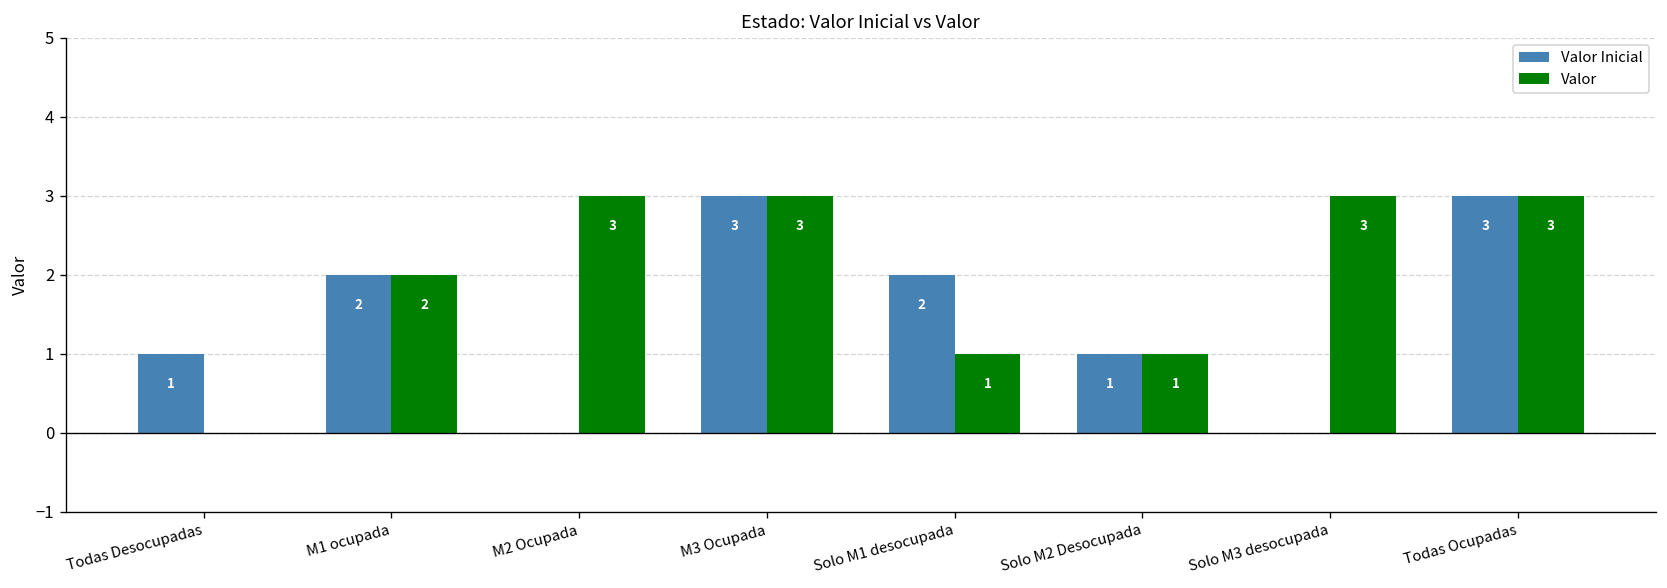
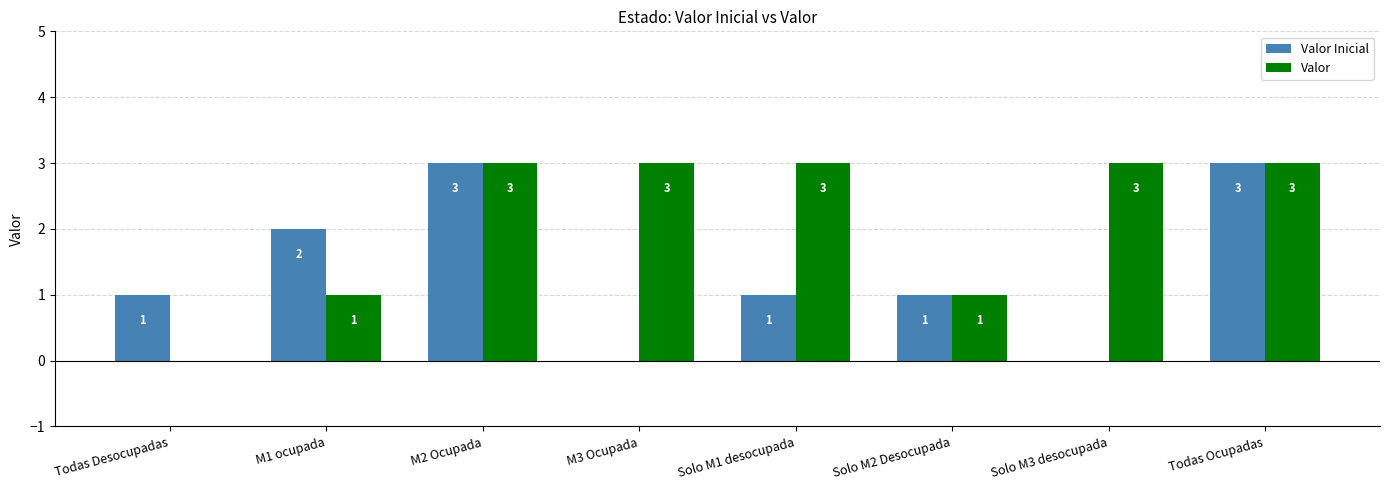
Valor, M1 ocupada: 2 -> 1
Valor Inicial, M2 Ocupada: 0 -> 3
Valor Inicial, M3 Ocupada: 3 -> 0
Valor Inicial, Solo M1 desocupada: 2 -> 1
Valor, Solo M1 desocupada: 1 -> 3
